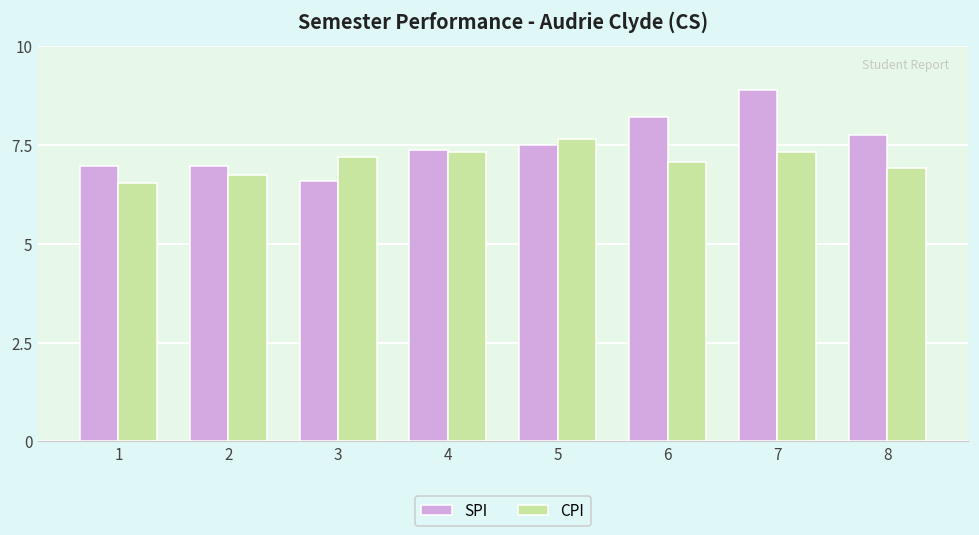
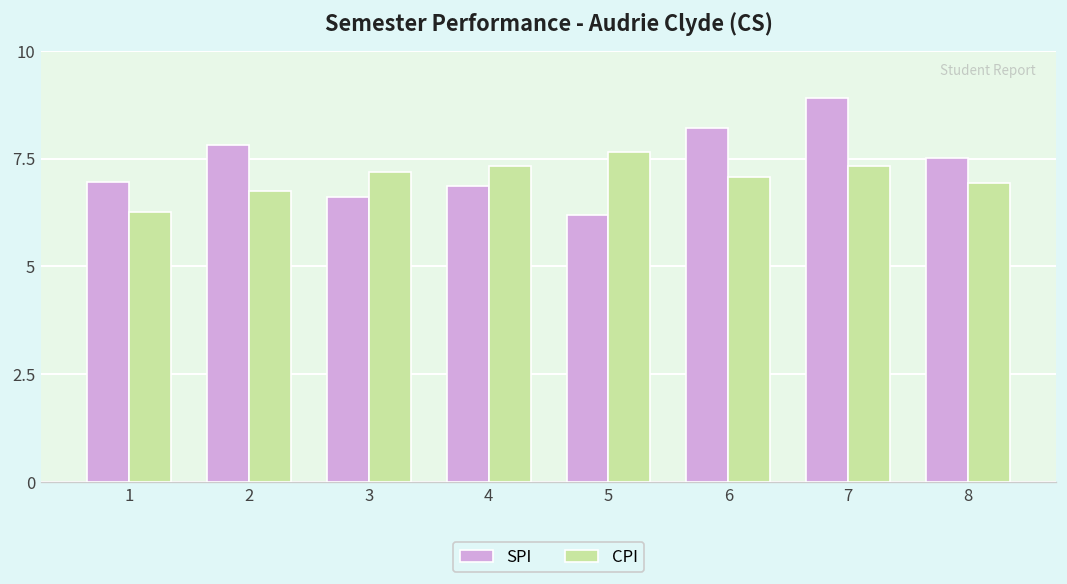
CPI, 1: 6.6 -> 6.3
SPI, 2: 7.0 -> 7.8
SPI, 4: 7.4 -> 6.9
SPI, 5: 7.5 -> 6.2
SPI, 8: 7.8 -> 7.5
